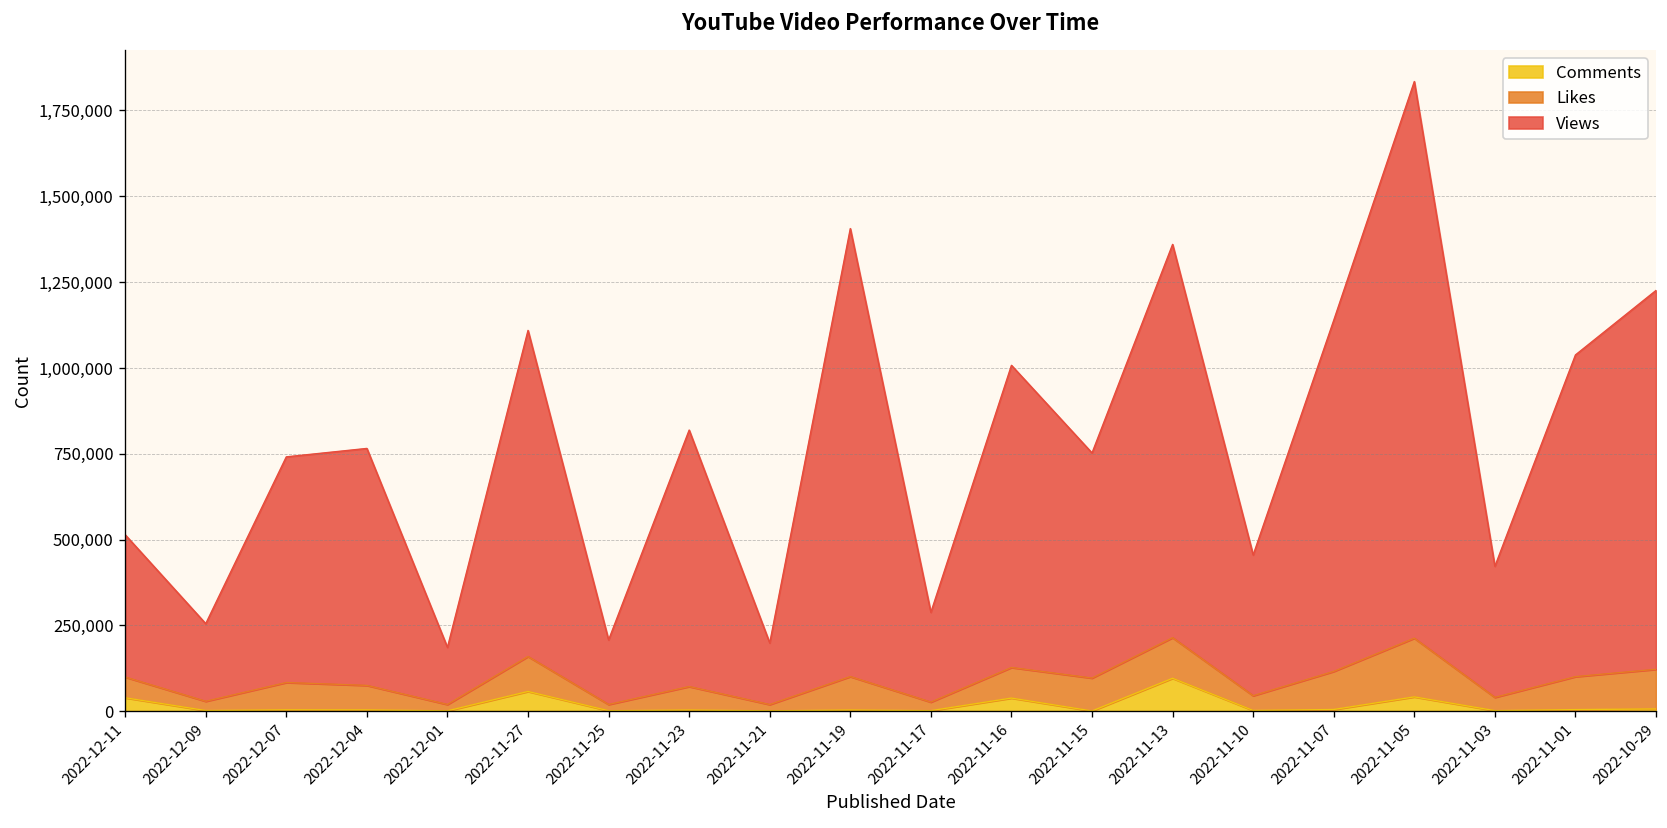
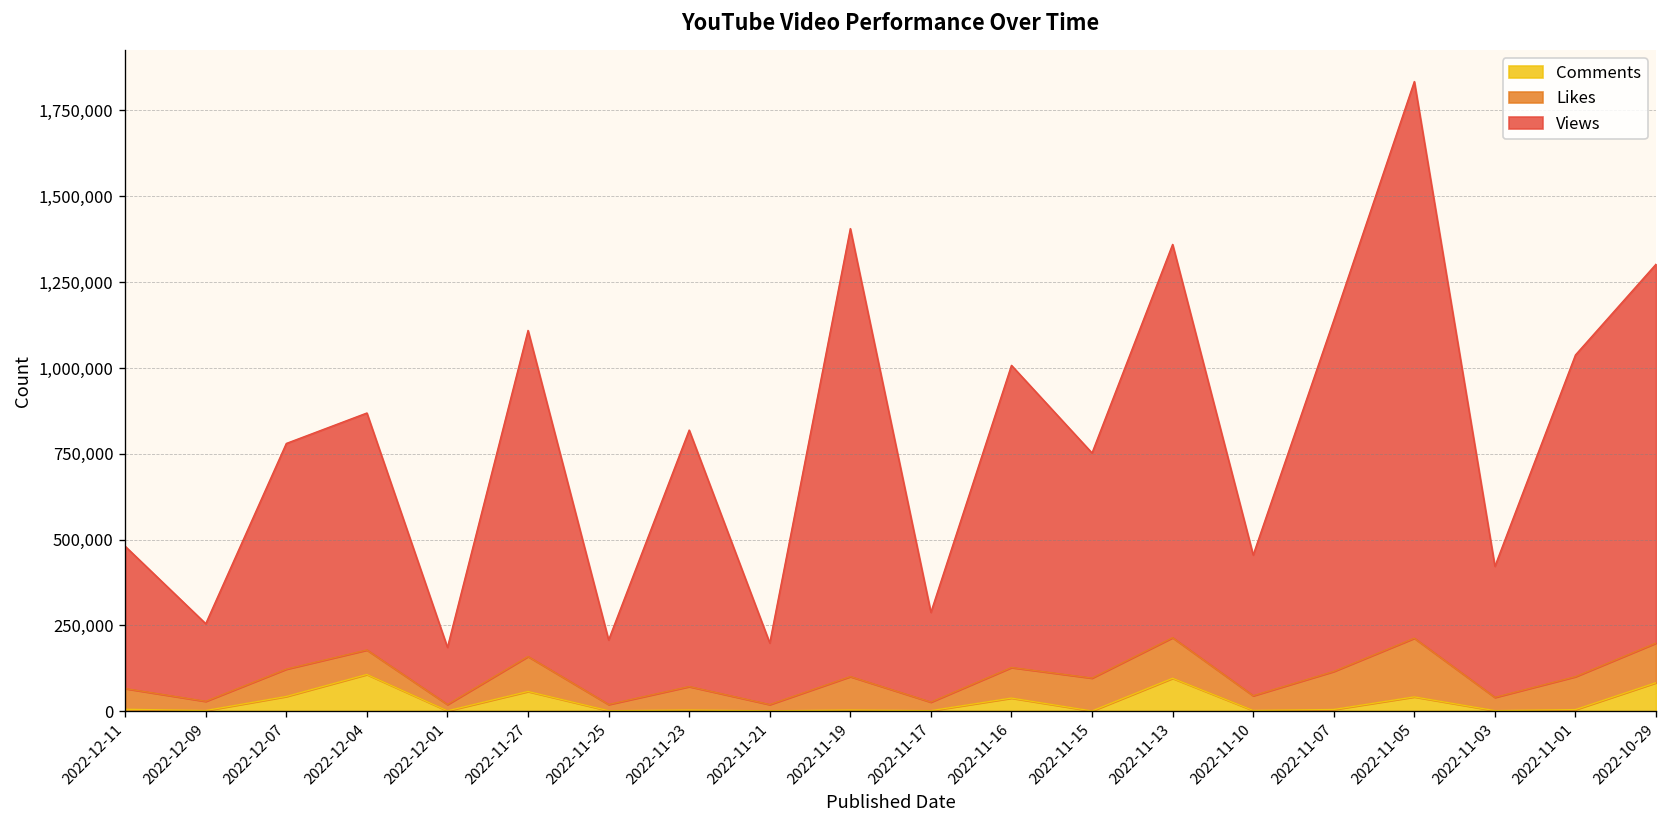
Comments, 2022-12-11: 40,000 -> 10,000
Comments, 2022-12-07: 0 -> 40,000
Comments, 2022-12-04: 0 -> 110,000
Comments, 2022-10-29: 10,000 -> 80,000
